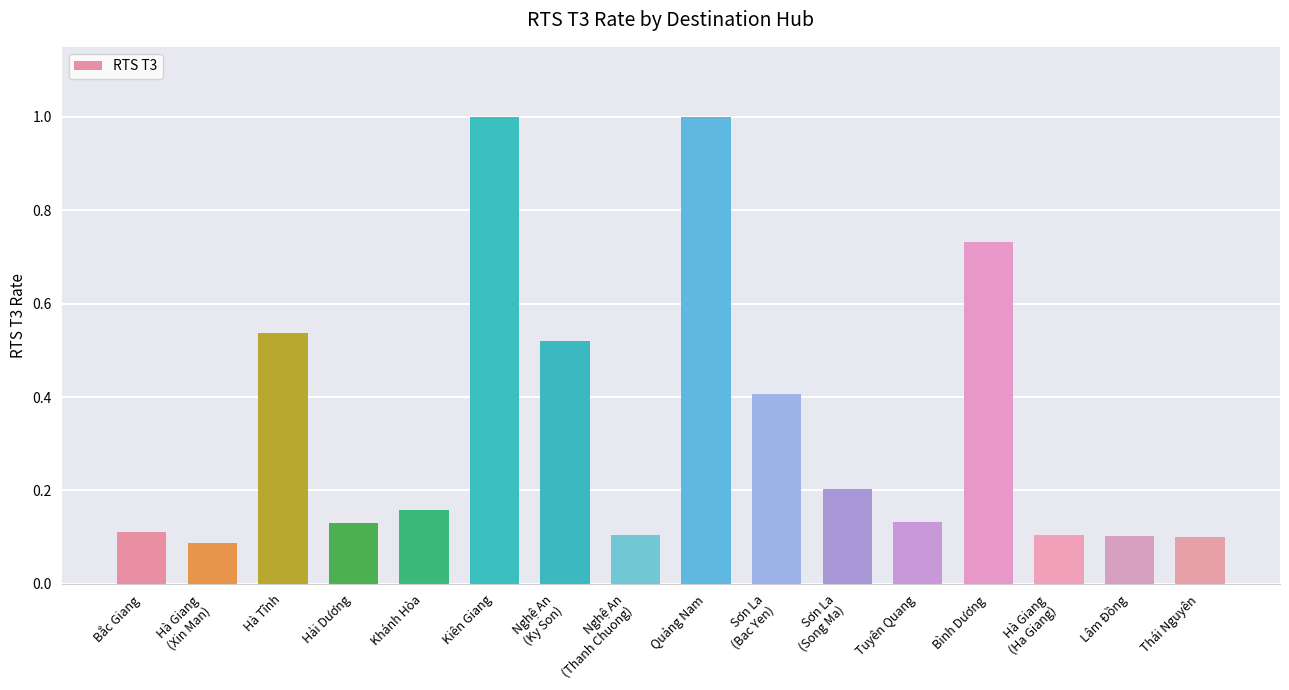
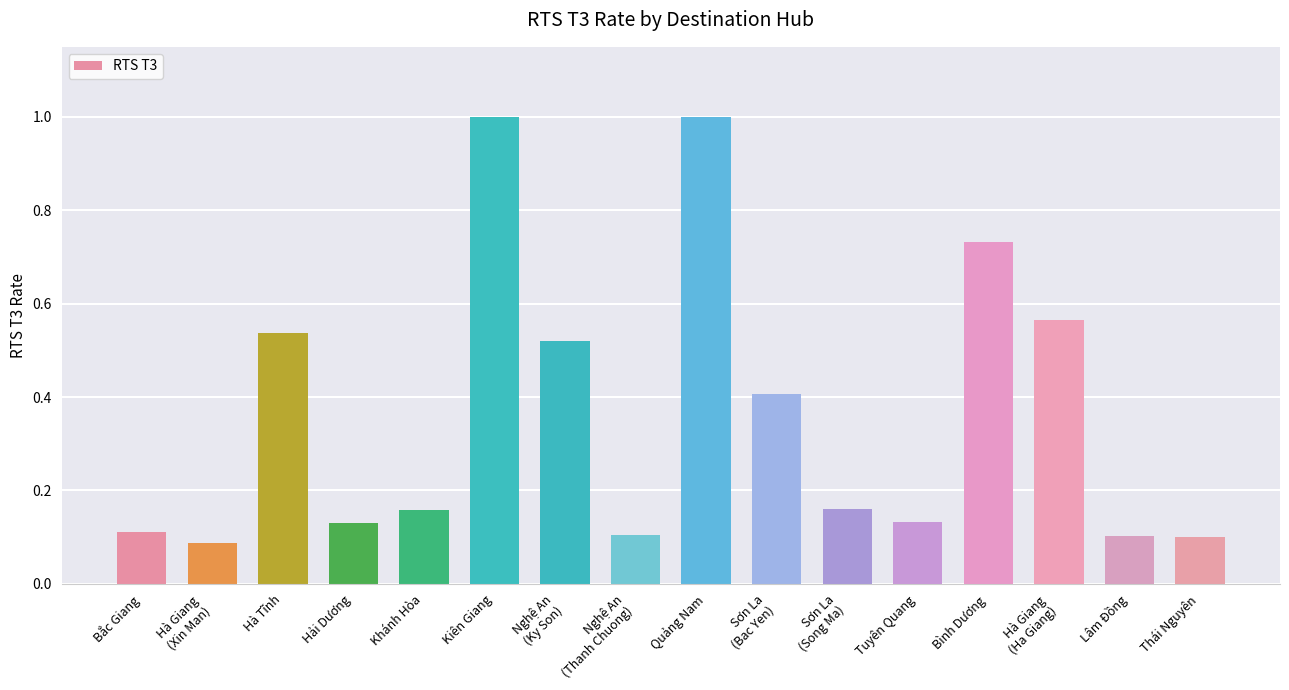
Sơn La (Song Ma): 0.20 -> 0.16
Hà Giang (Ha Giang): 0.10 -> 0.56
